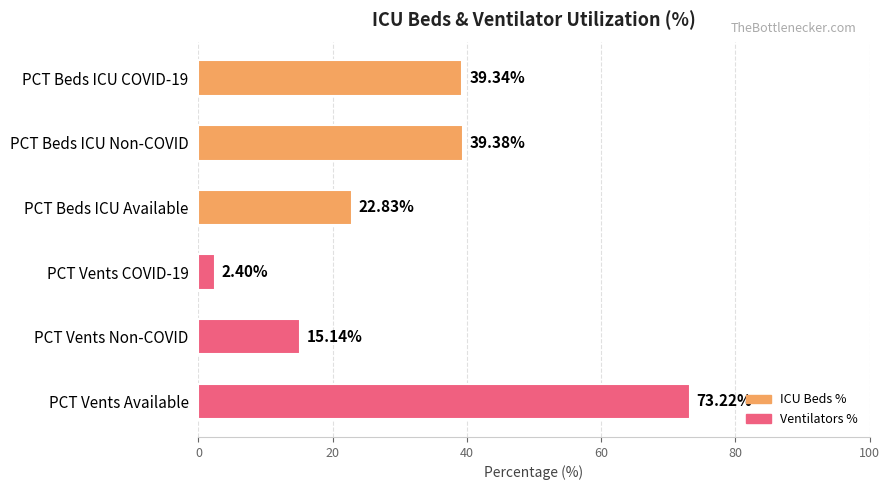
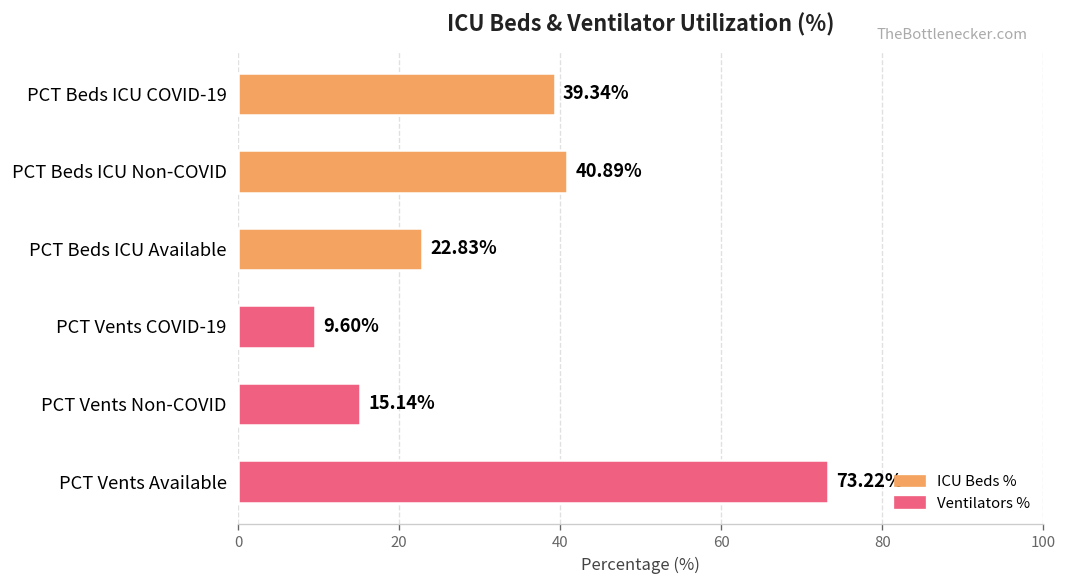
PCT Beds ICU Non-COVID: 39.38% -> 40.89%
PCT Vents COVID-19: 2.40% -> 9.60%
